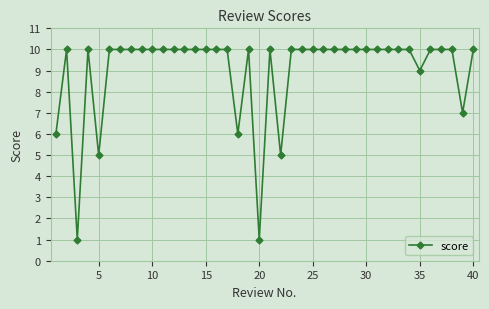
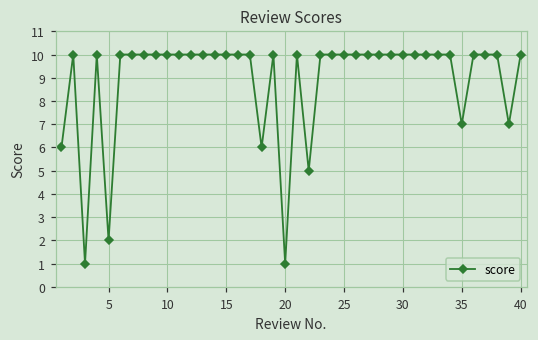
5: 5 -> 2
35: 9 -> 7
